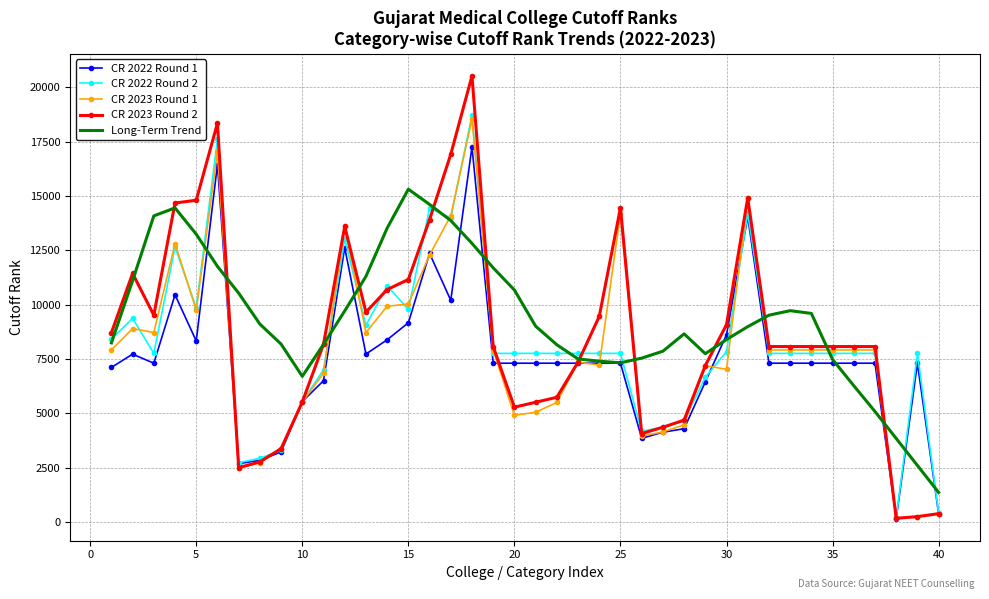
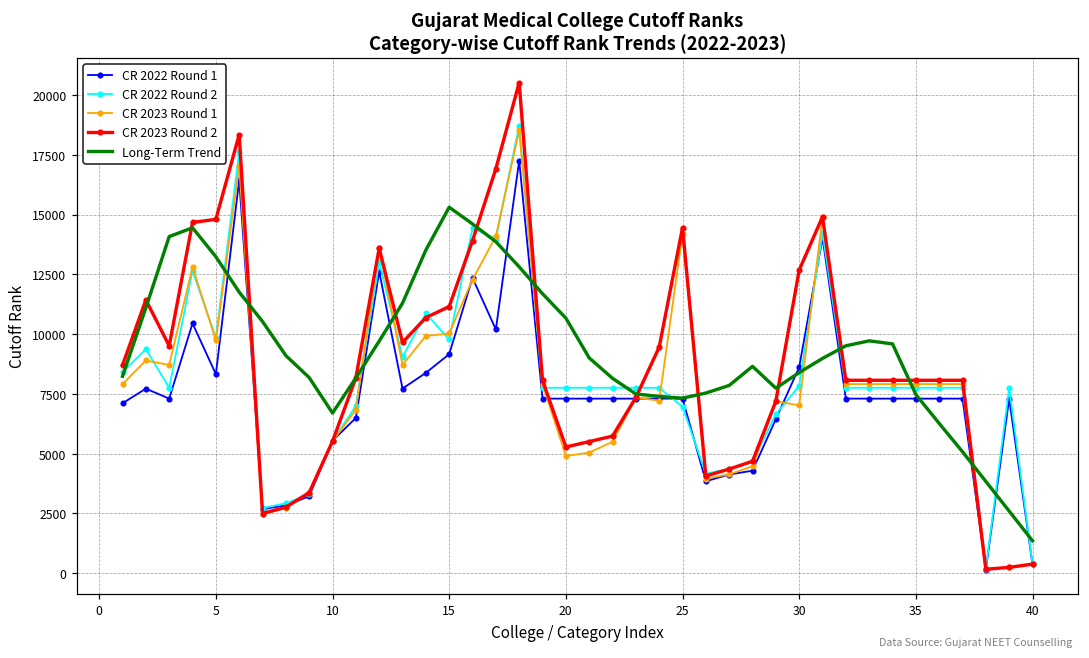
CR 2022 Round 2, 25: 7800 -> 7000
CR 2023 Round 2, 30: 9100 -> 12700
